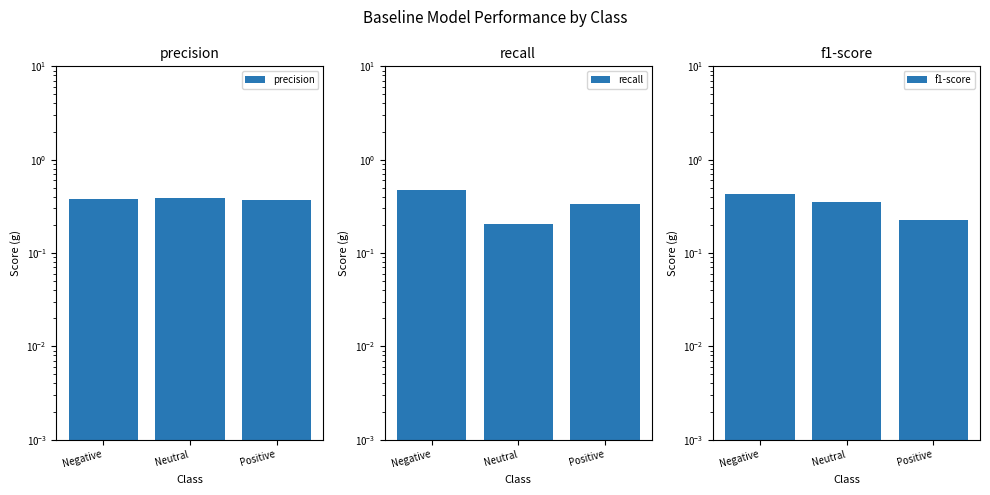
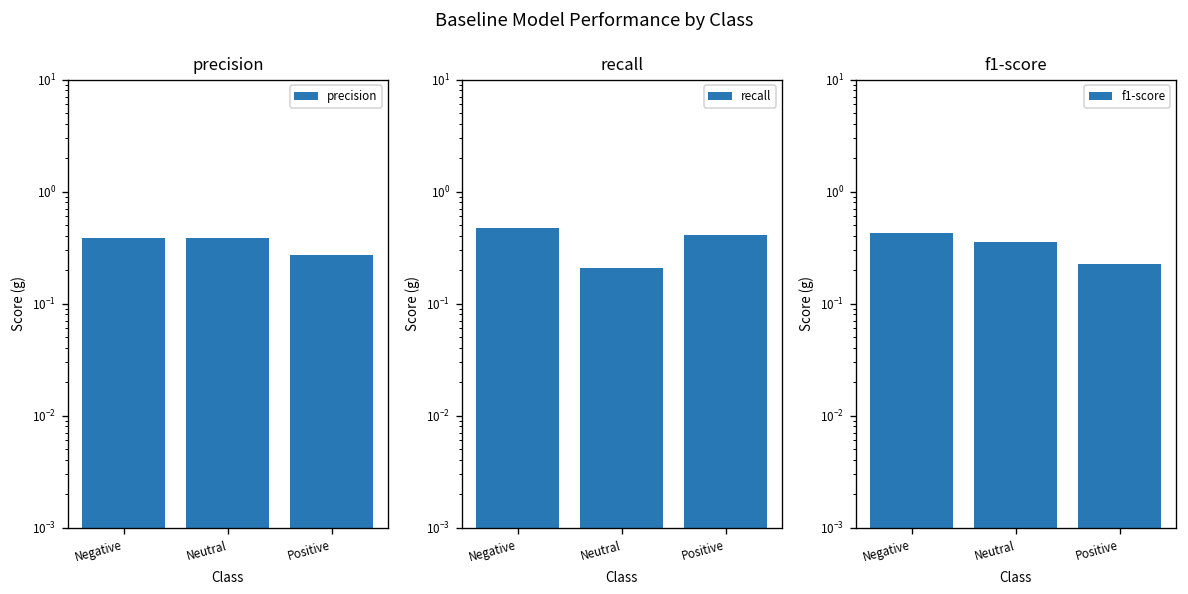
precision, Positive: 0.37 -> 0.27
recall, Positive: 0.33 -> 0.4
